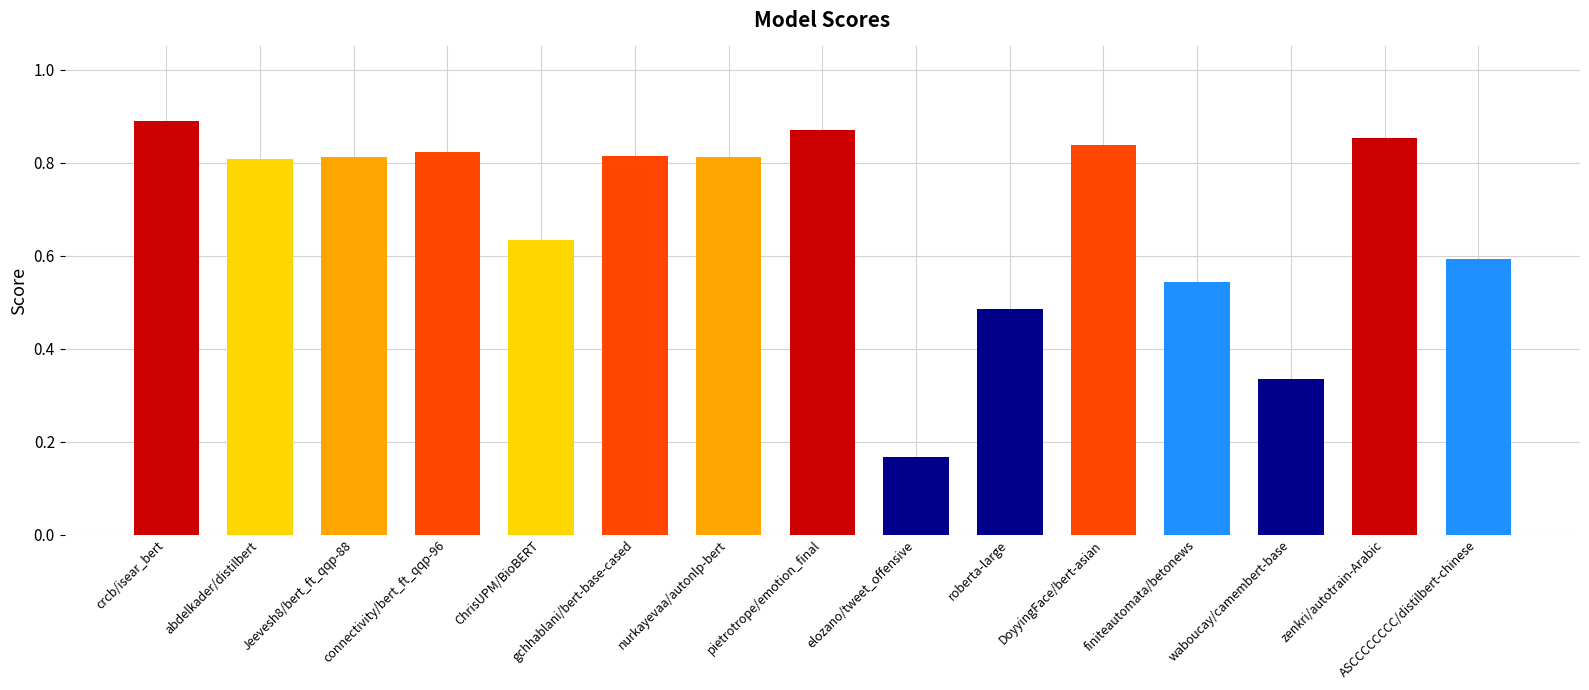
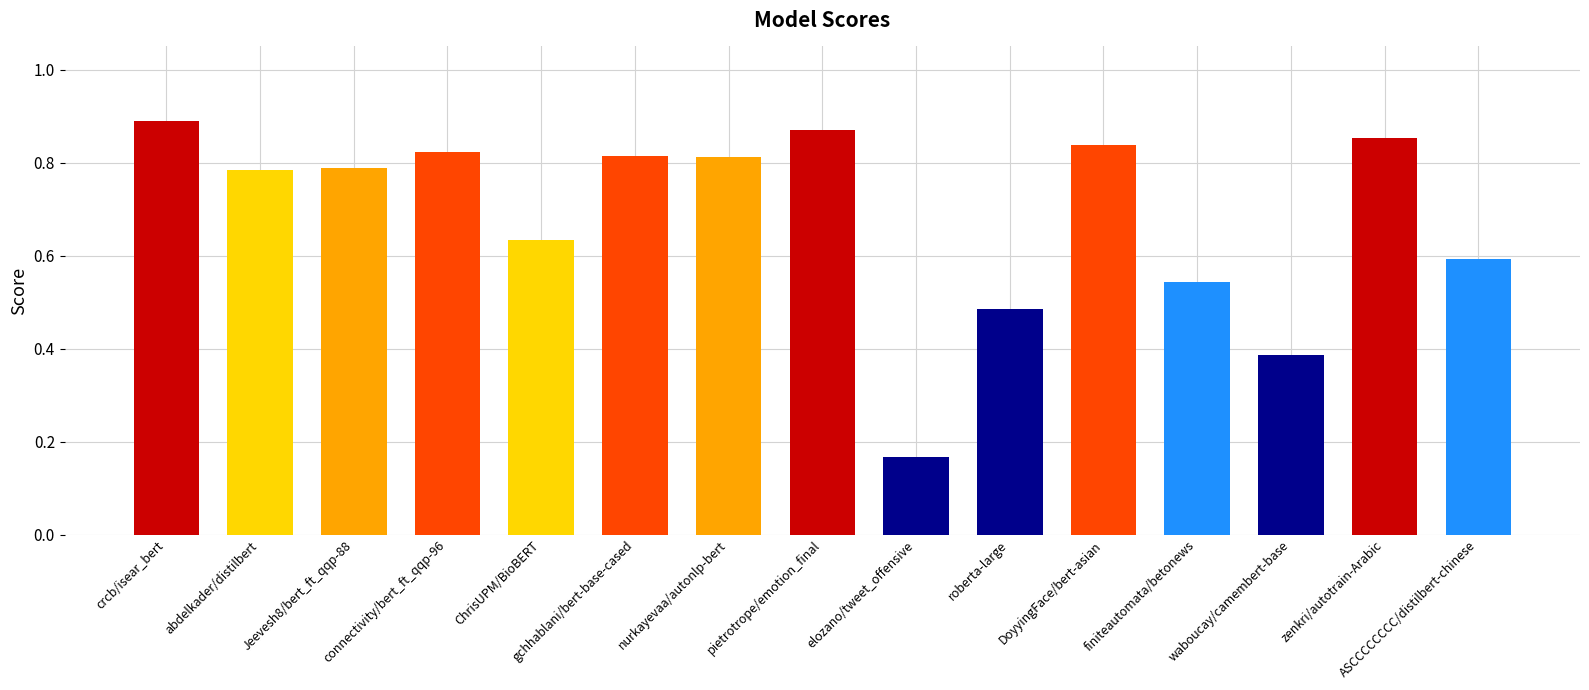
abdelkader/distilbert: 0.81 -> 0.78
Jeevesh8/bert_ft_qqp-88: 0.81 -> 0.79
waboucay/camembert-base: 0.33 -> 0.39
